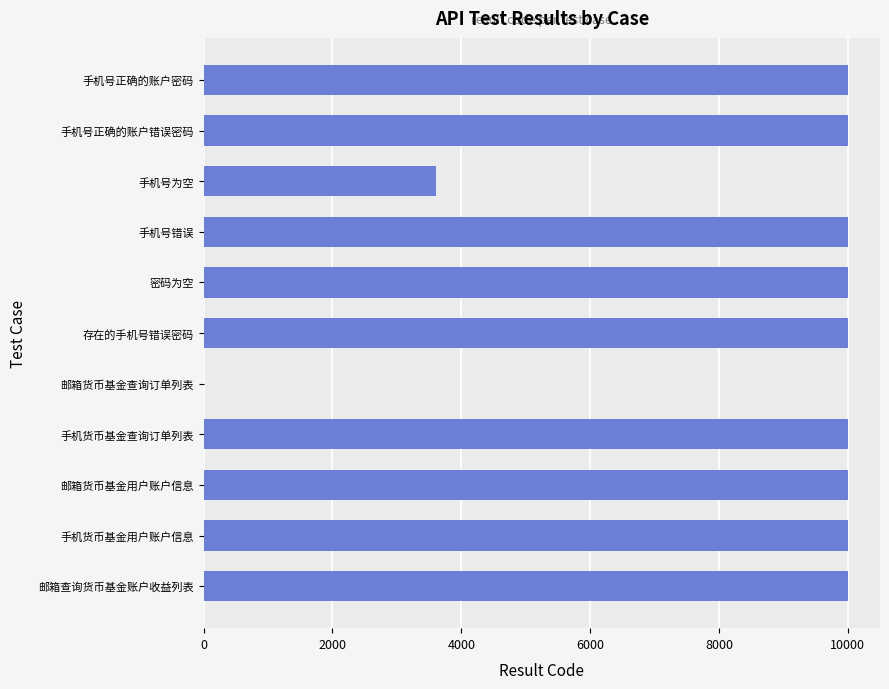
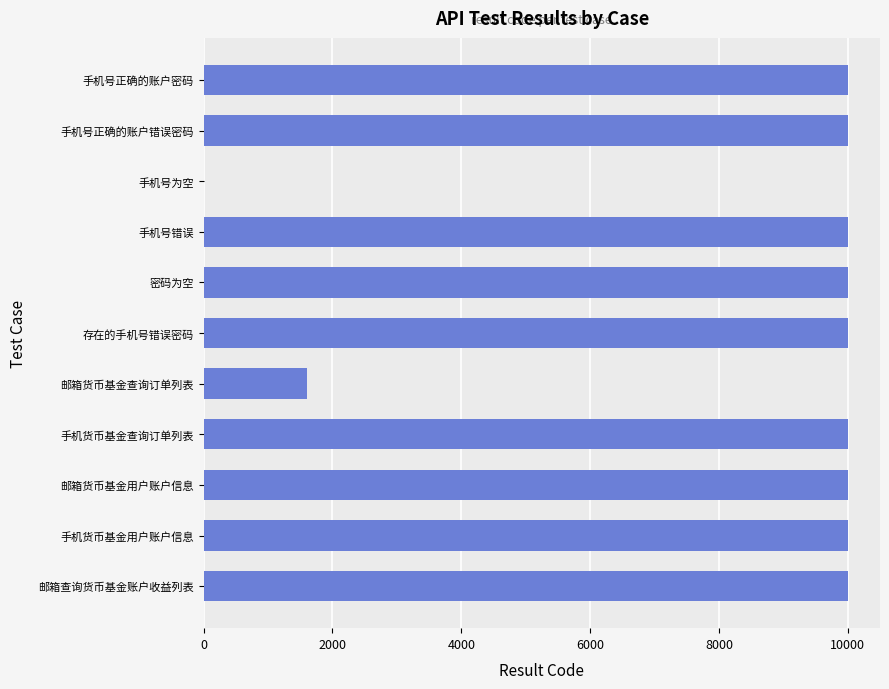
手机号为空: 3600 -> 0
邮箱货币基金查询订单列表: 0 -> 1600
